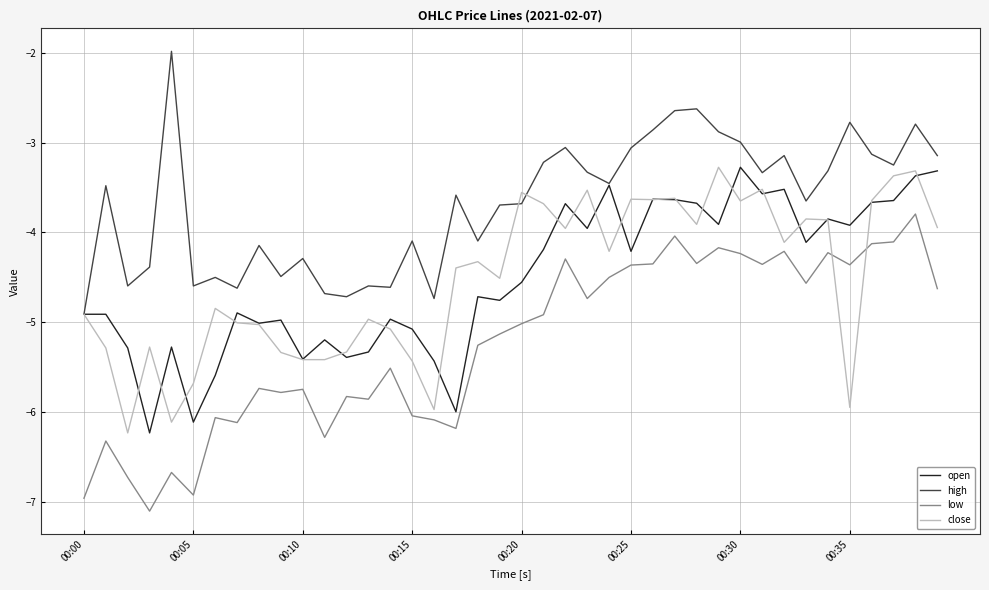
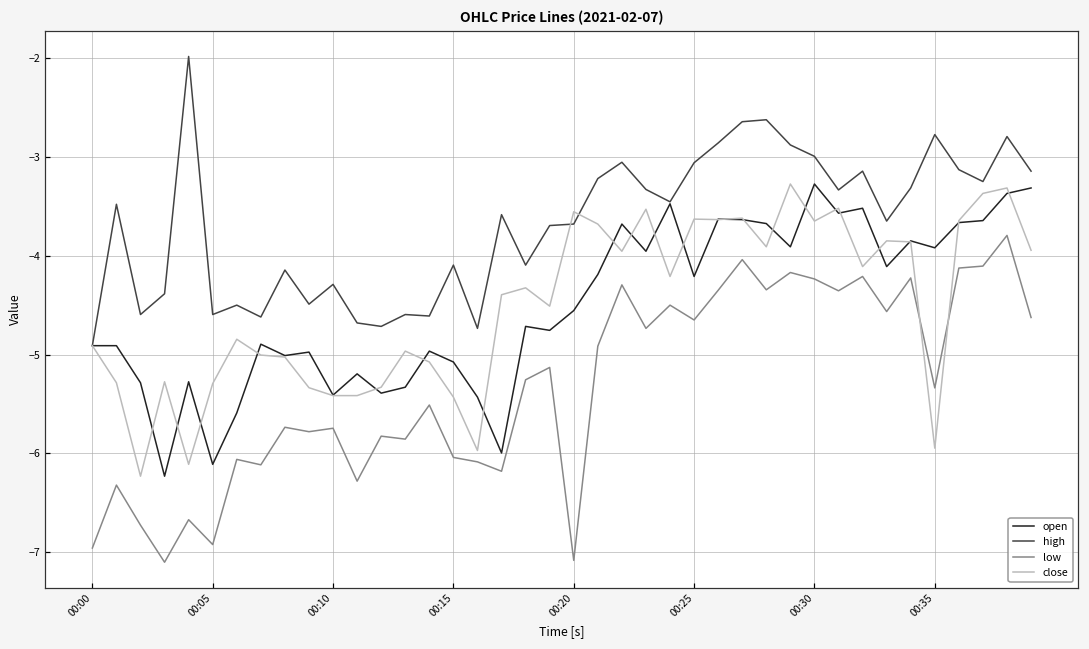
close, 00:05: -5.7 -> -5.3
low, 00:20: -5.0 -> -7.1
low, 00:25: -4.4 -> -4.7
low, 00:35: -4.4 -> -5.3
